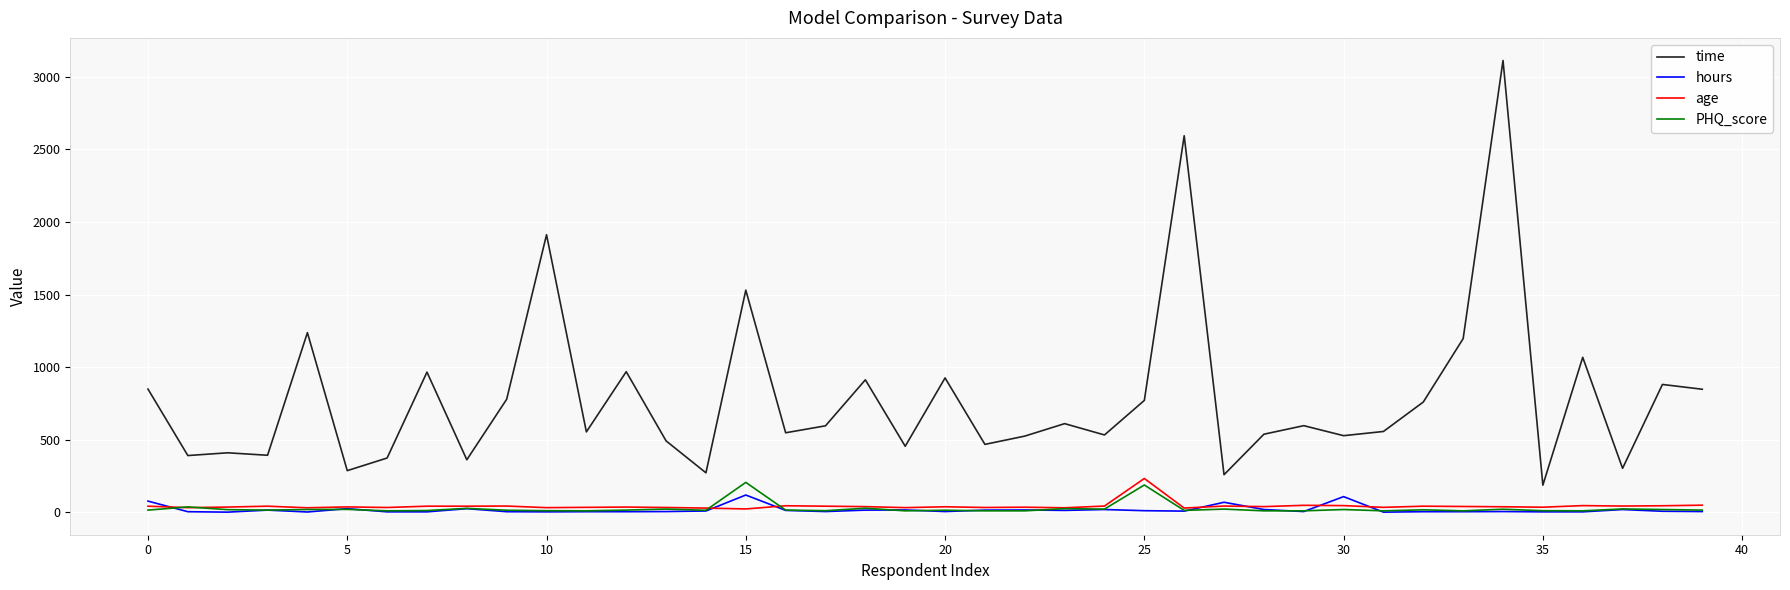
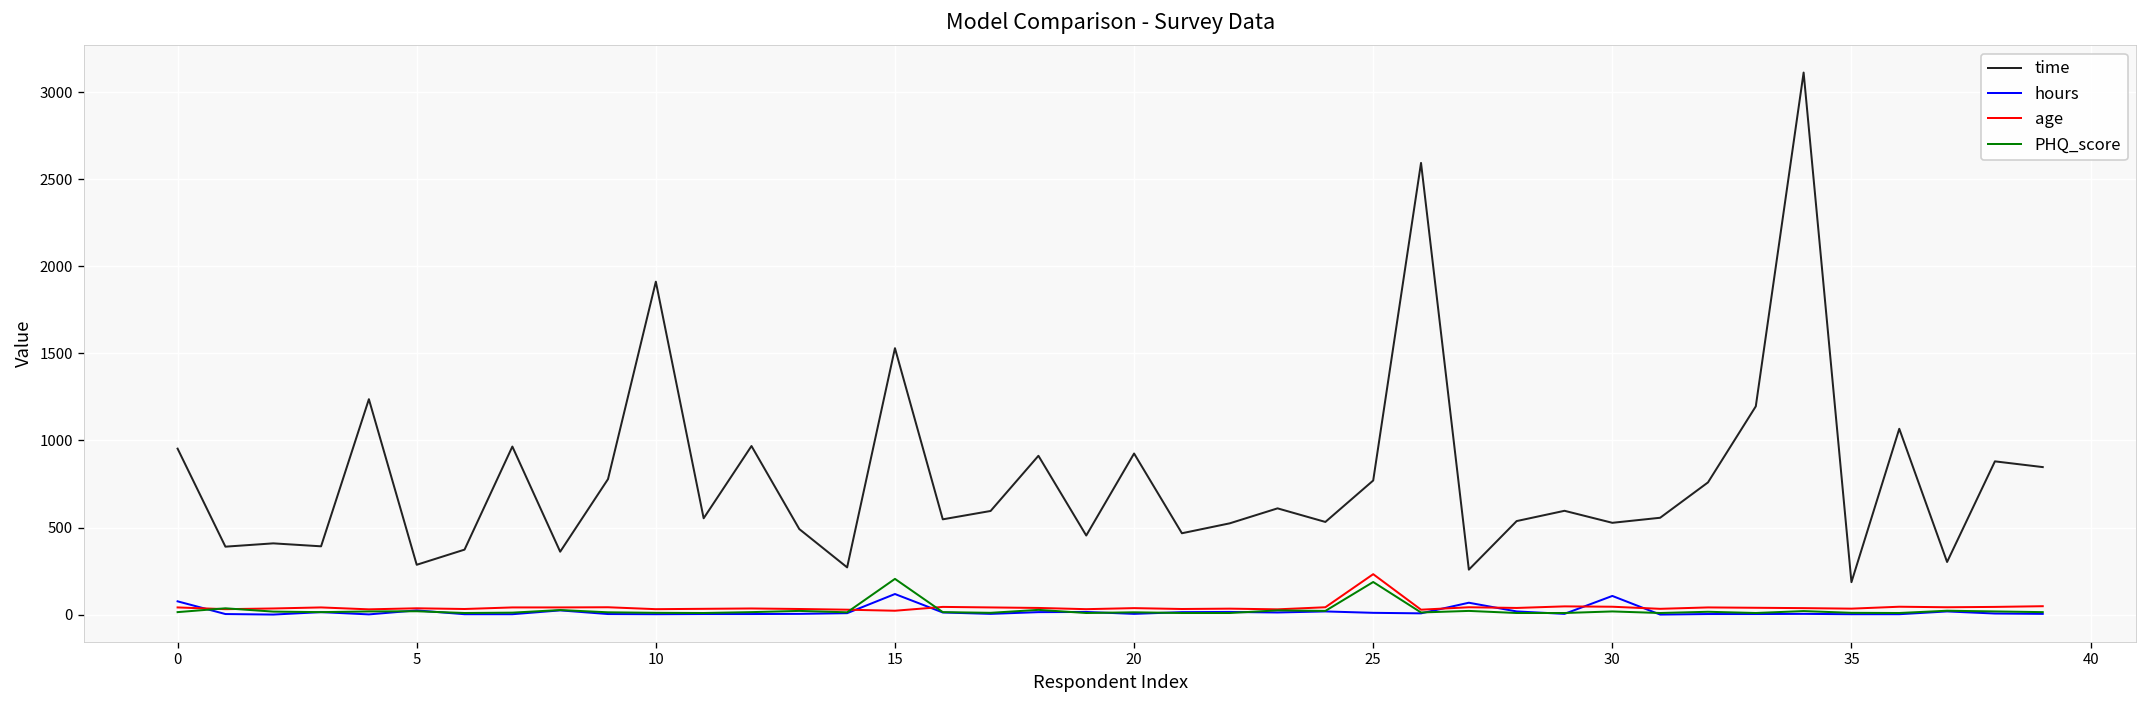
time, 0: 850 -> 950
